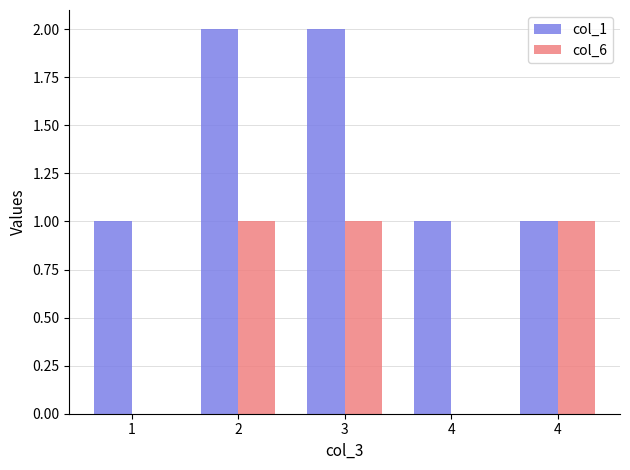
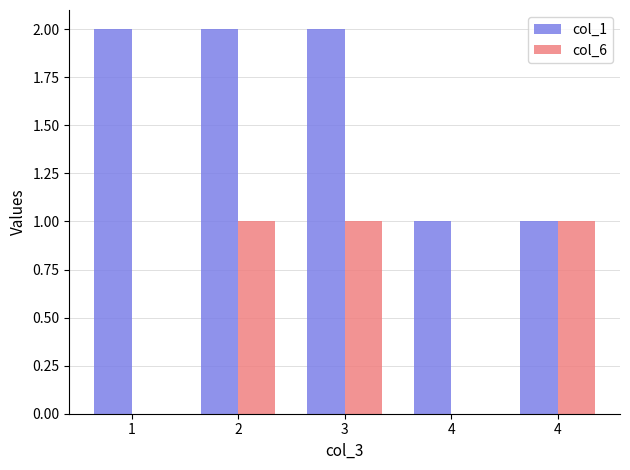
col_1, 1: 1 -> 2
